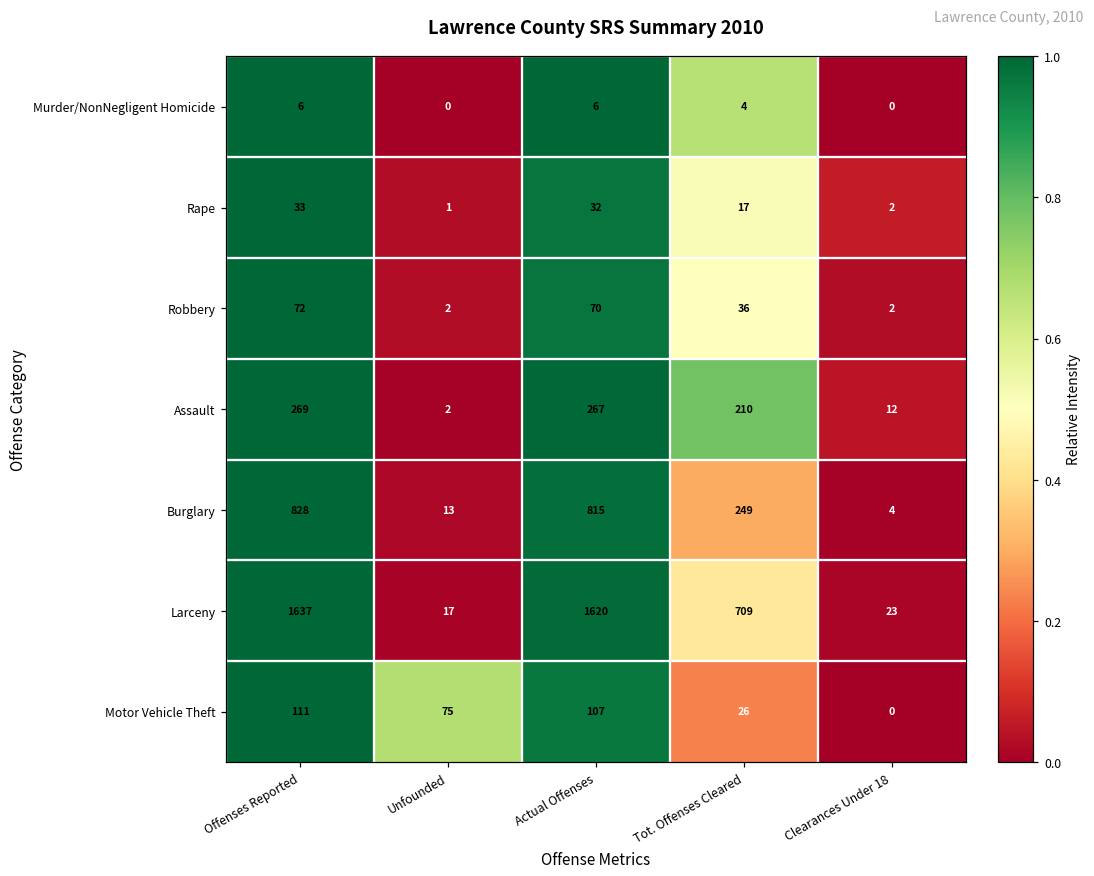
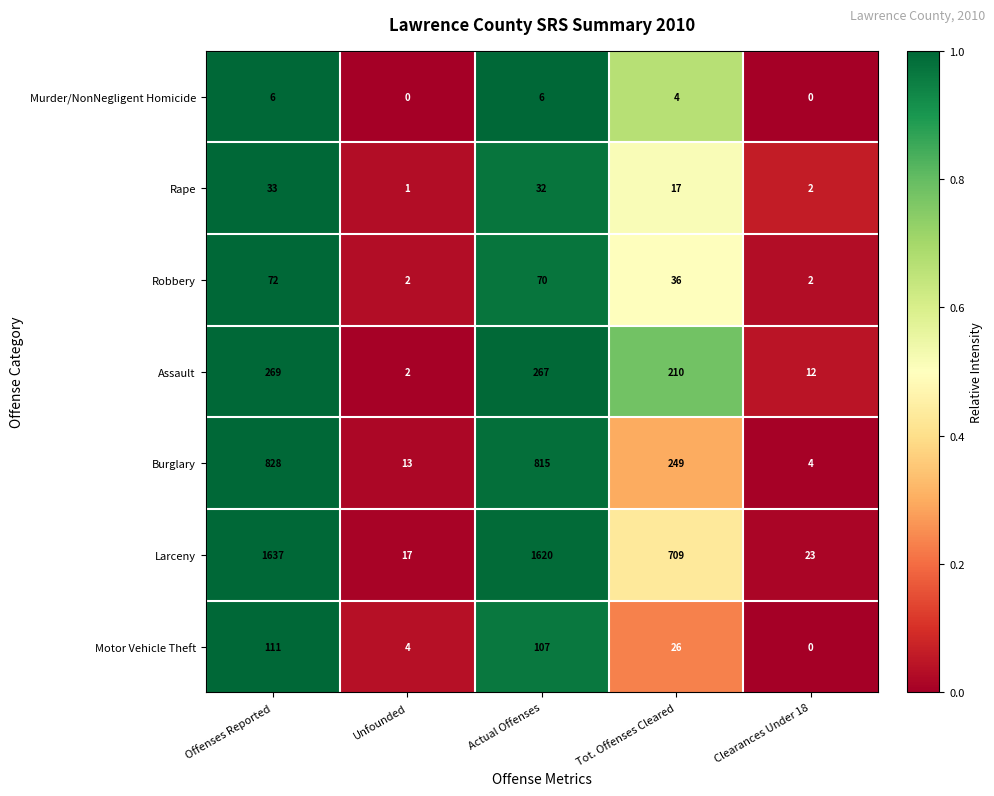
Motor Vehicle Theft, Unfounded: 75 -> 4
